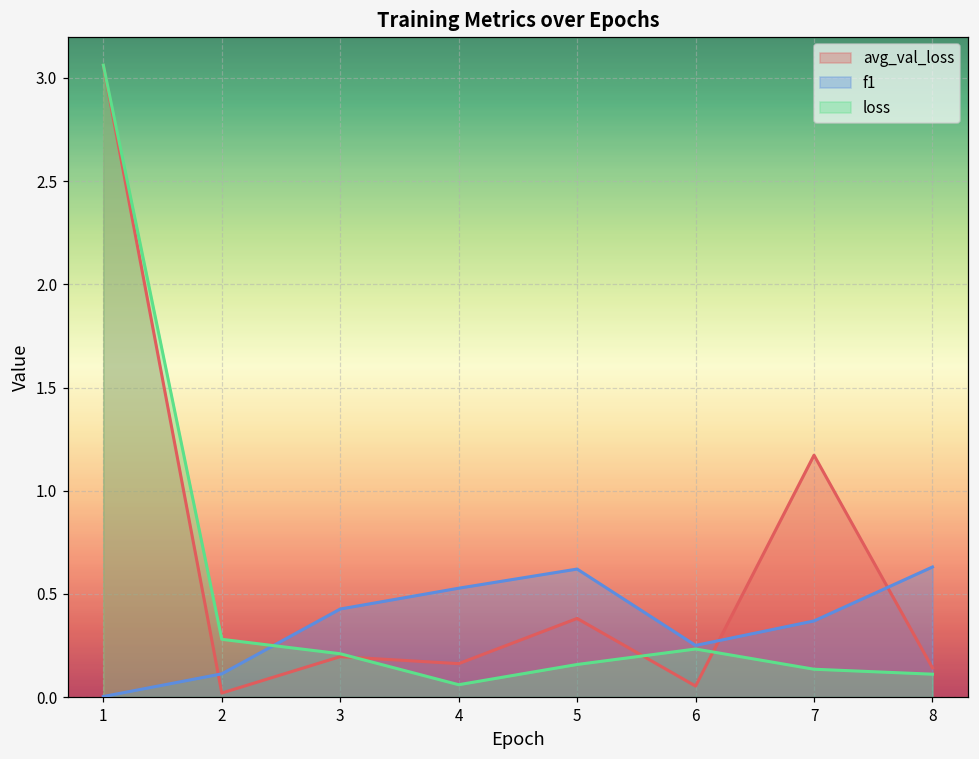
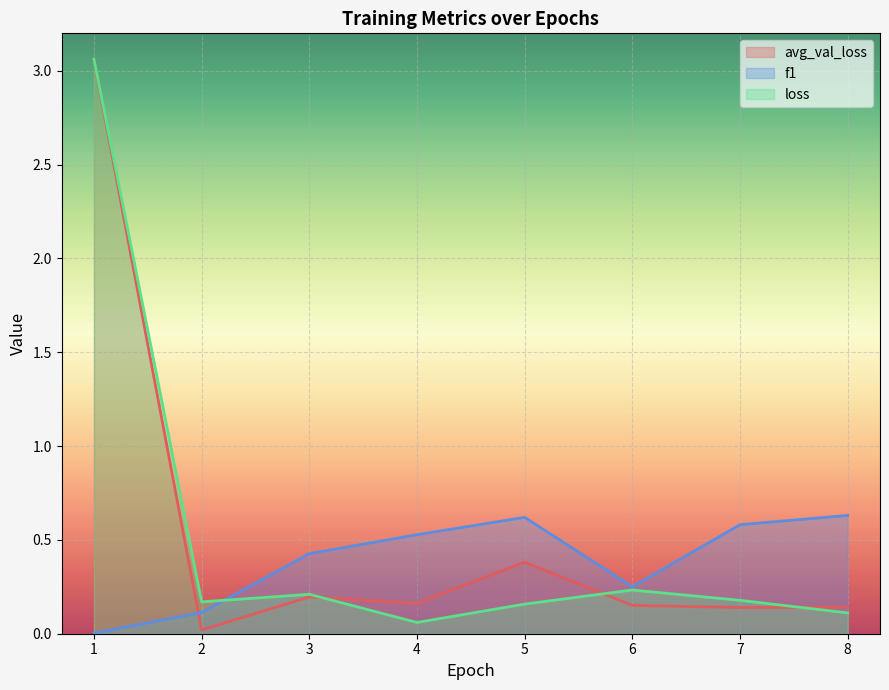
loss, 2: 0.28 -> 0.17
avg_val_loss, 6: 0.05 -> 0.15
avg_val_loss, 7: 1.17 -> 0.14
f1, 7: 0.37 -> 0.58
loss, 7: 0.14 -> 0.18
